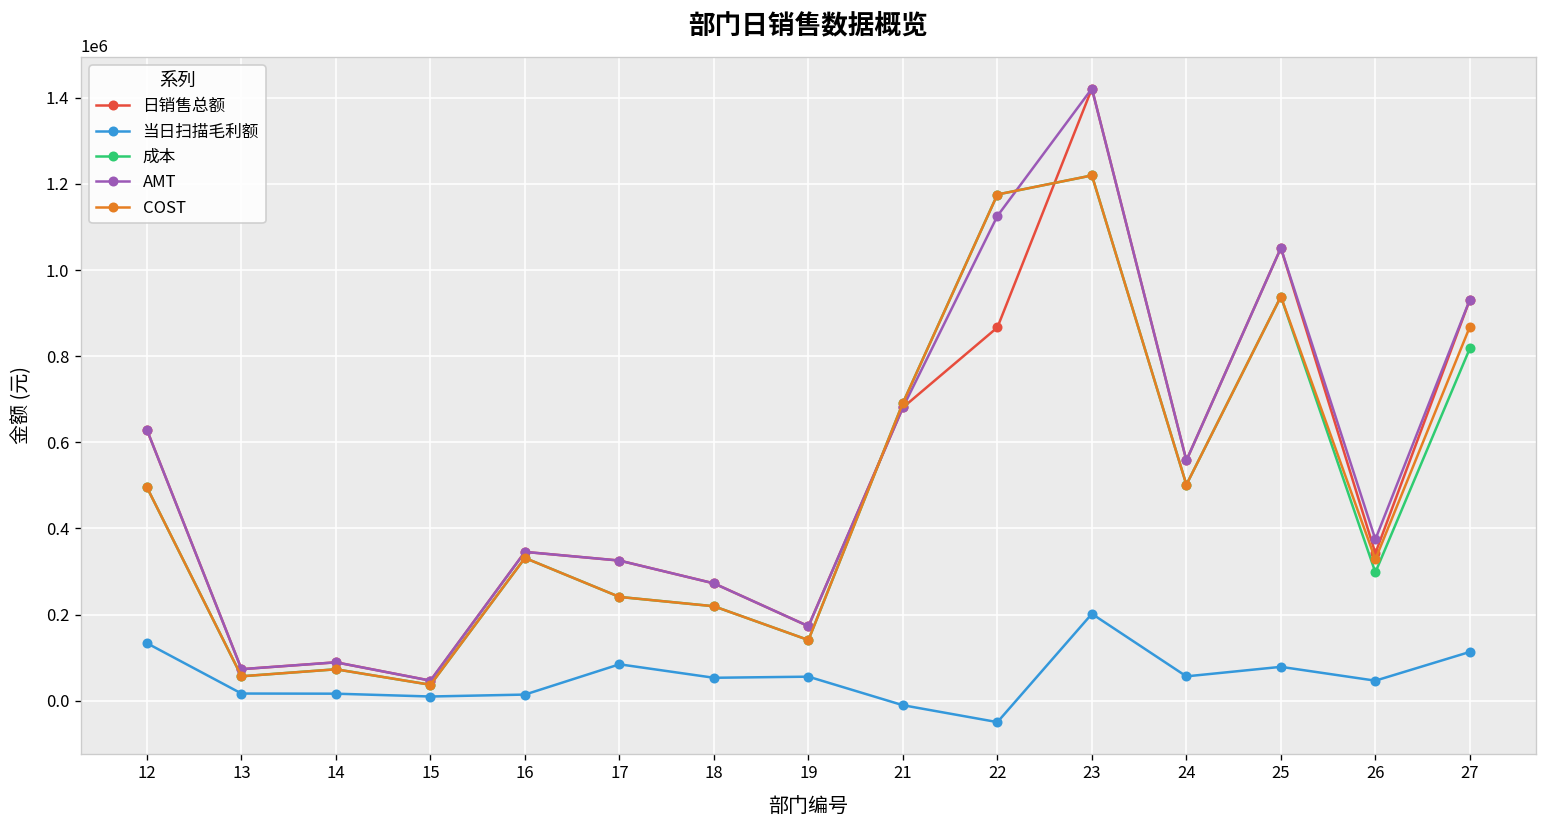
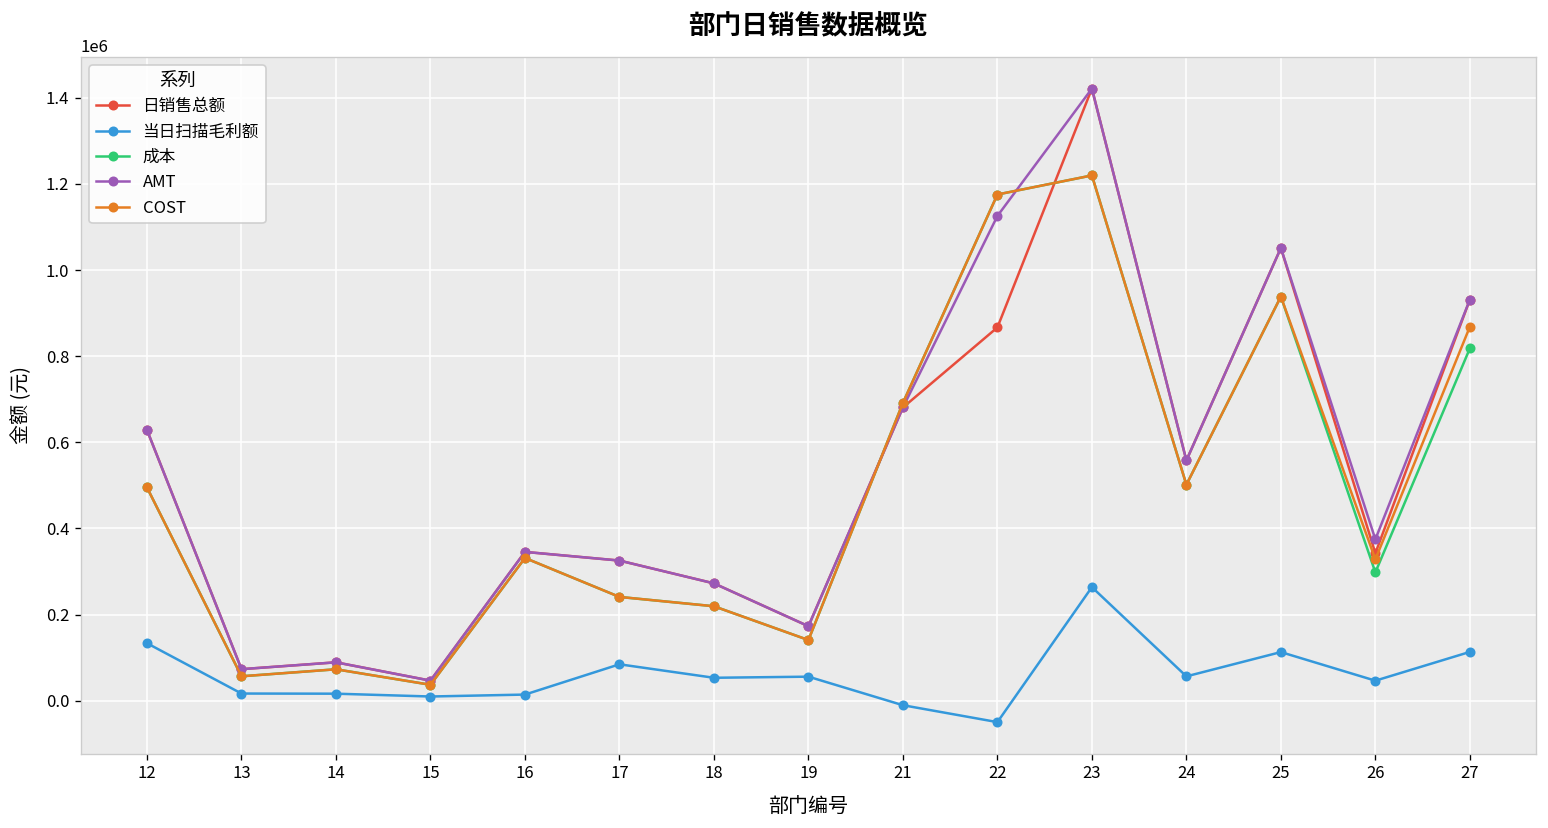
当日扫描毛利额, 23: 200000 -> 260000
当日扫描毛利额, 25: 80000 -> 110000
